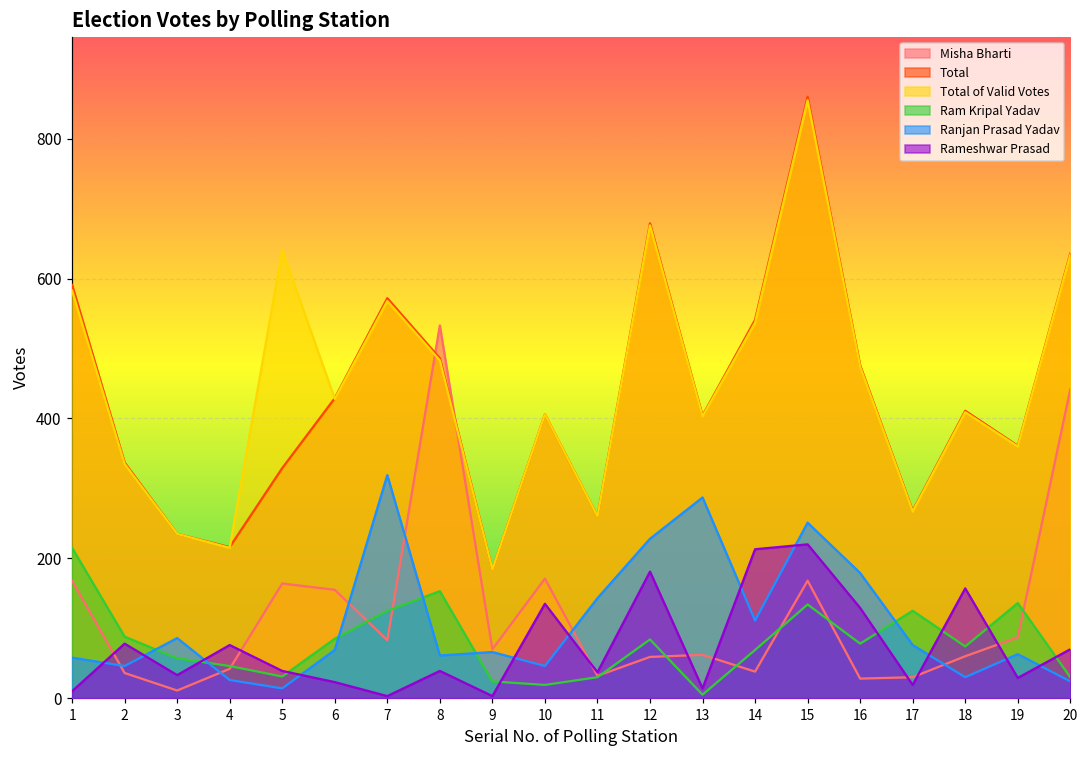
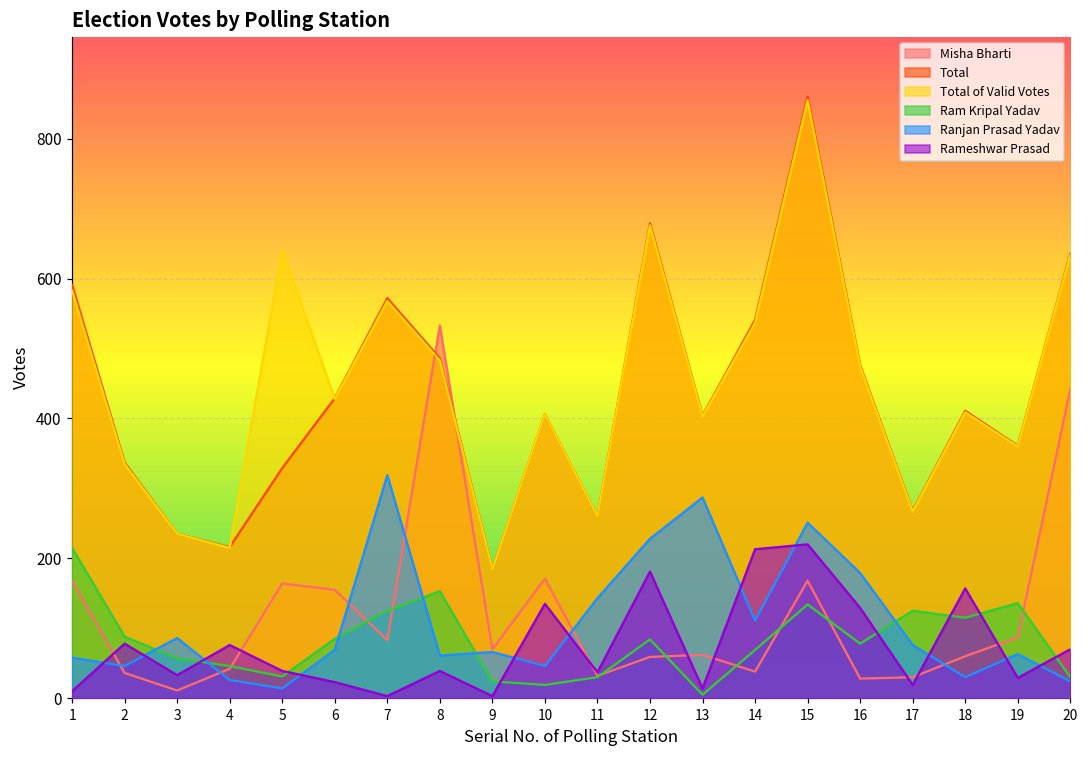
Ram Kripal Yadav, 18: 70 -> 120
